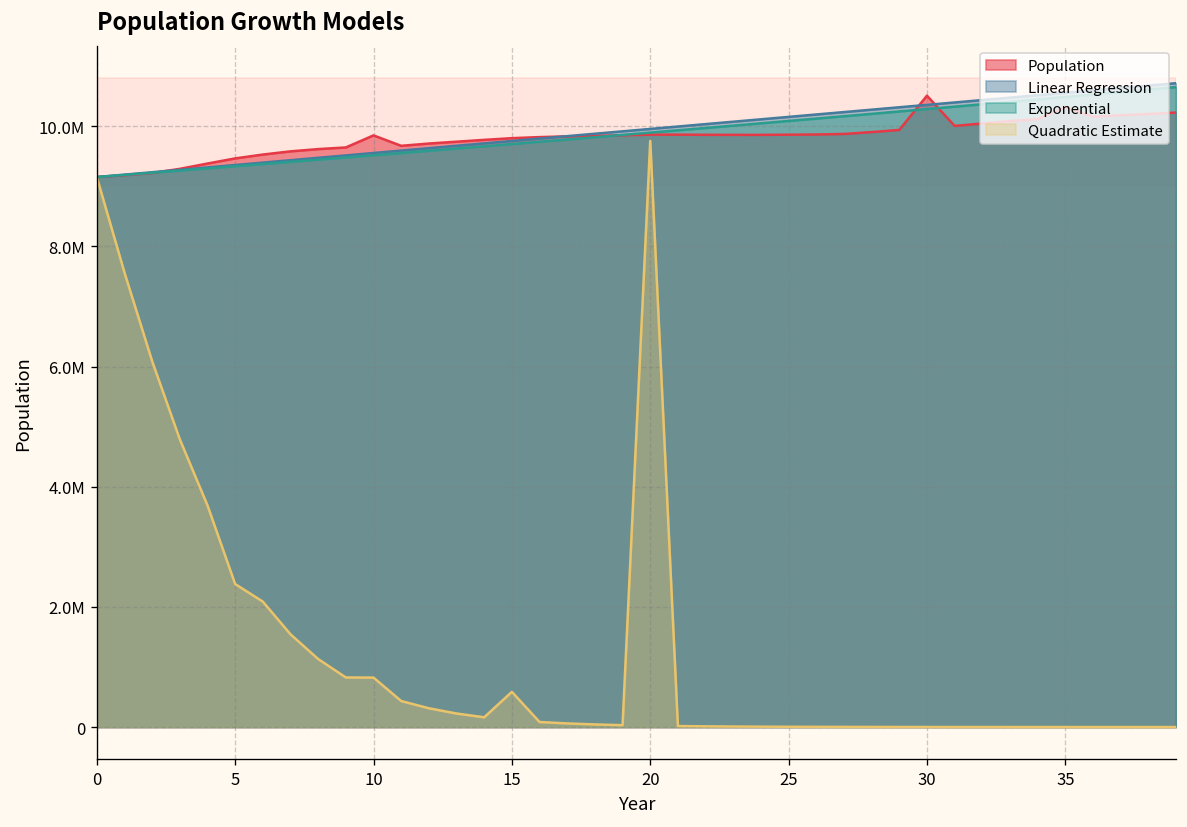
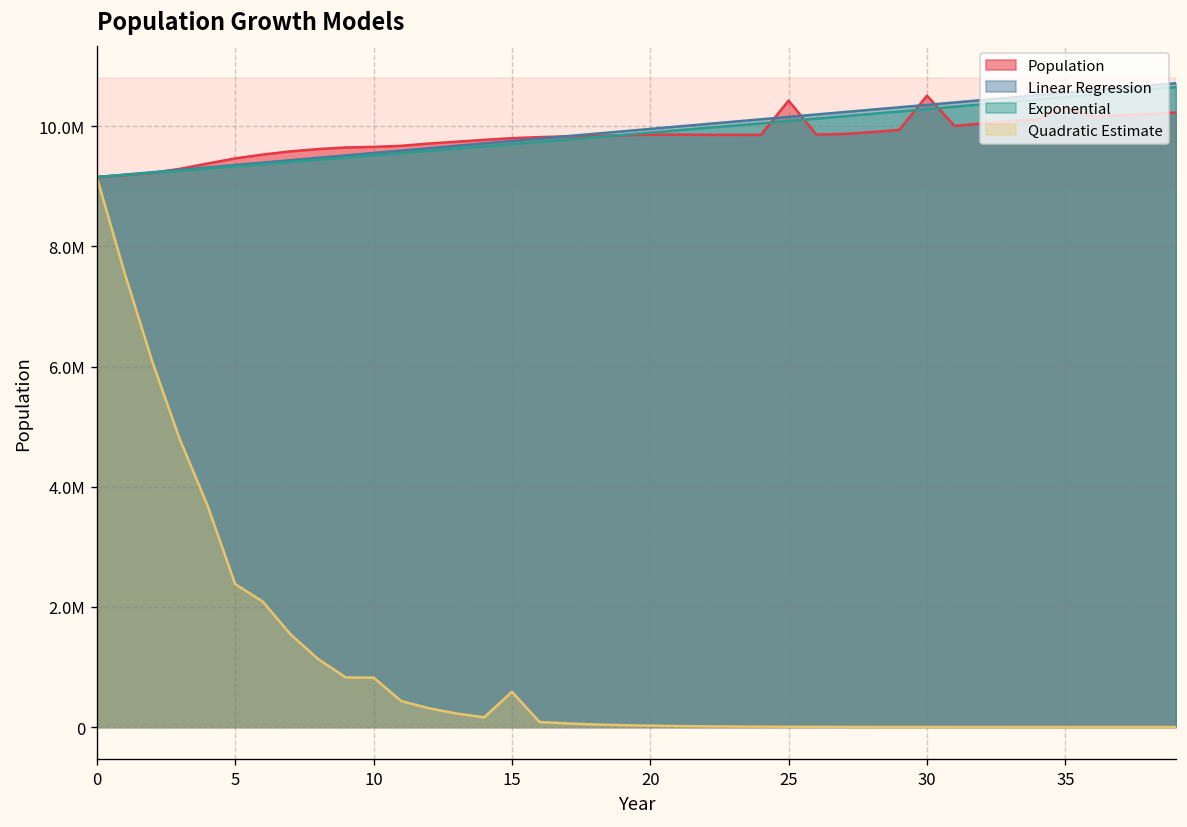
Population, 10: 9800000 -> 9700000
Quadratic Estimate, 20: 9800000 -> 0
Population, 25: 9900000 -> 10400000
